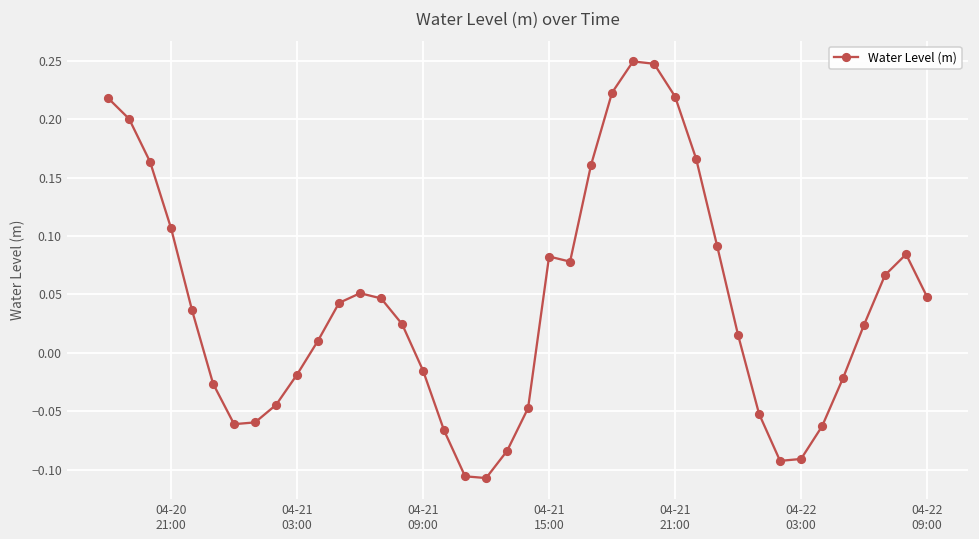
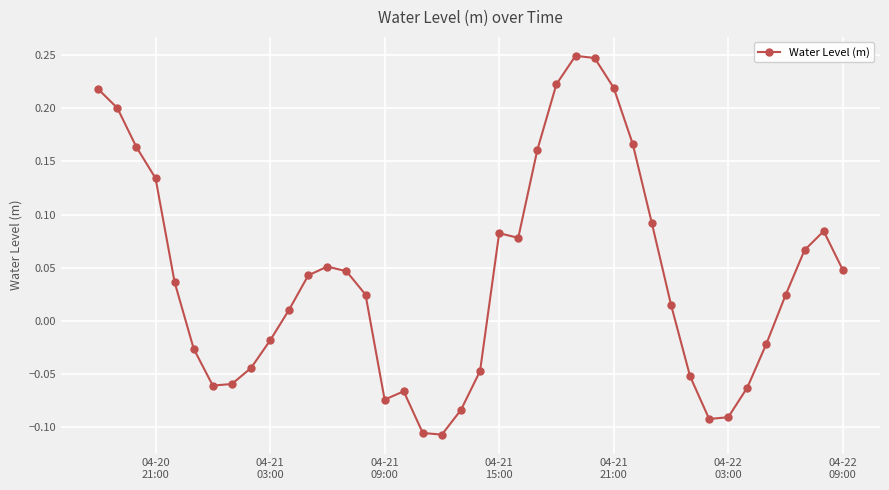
04-20 21:00: 0.107 -> 0.134
04-21 09:00: -0.015 -> -0.074
